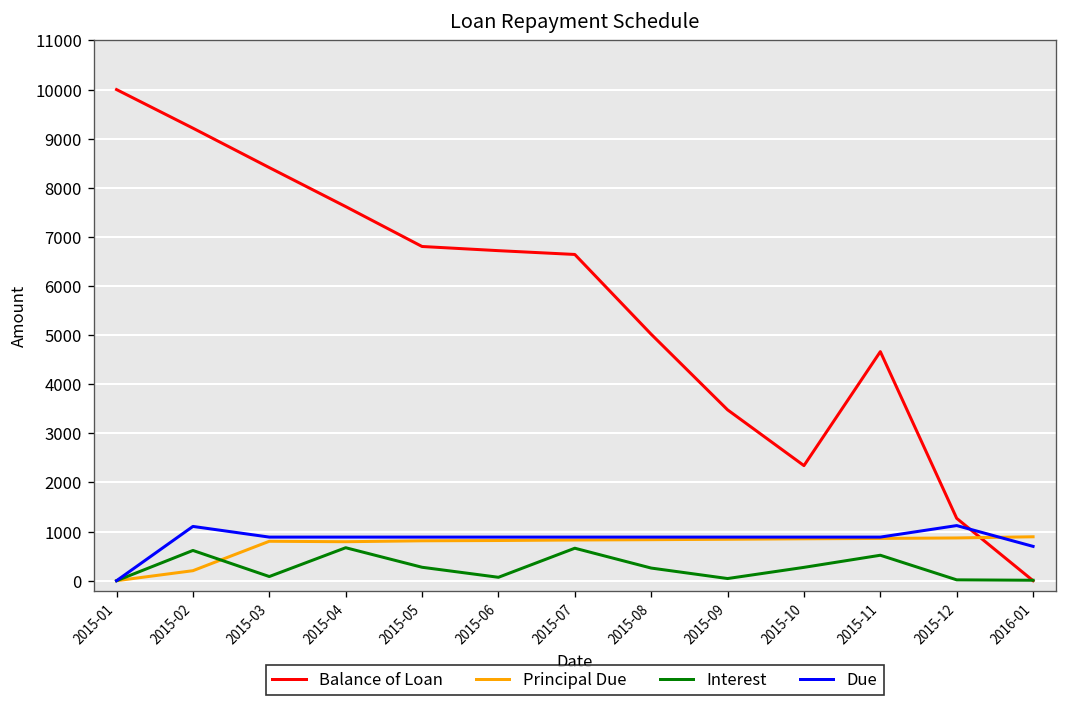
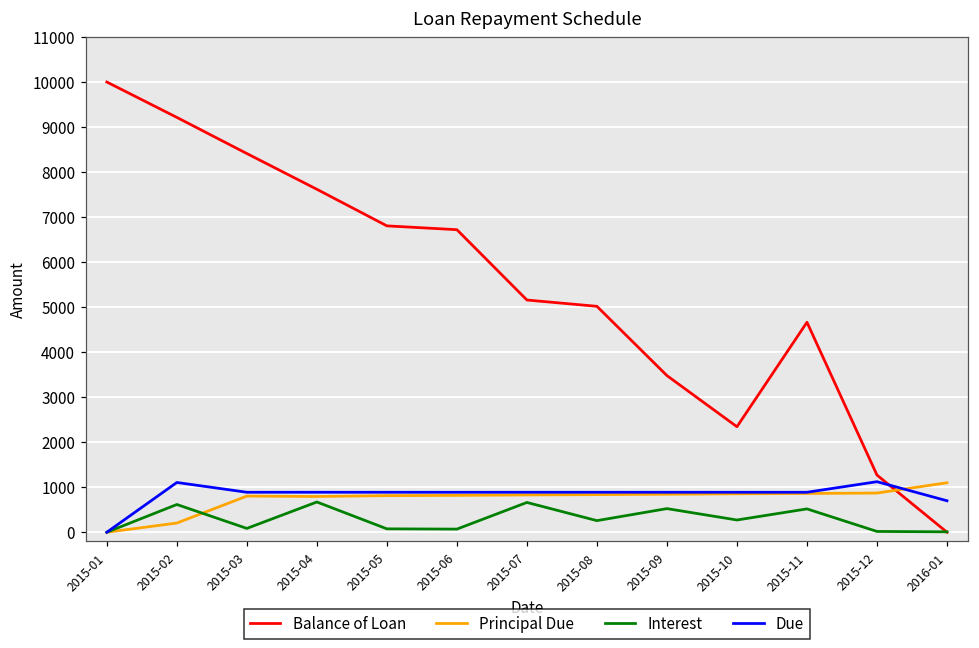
Interest, 2015-05: 300 -> 100
Balance of Loan, 2015-07: 6600 -> 5200
Interest, 2015-09: 0 -> 500
Principal Due, 2016-01: 900 -> 1100
